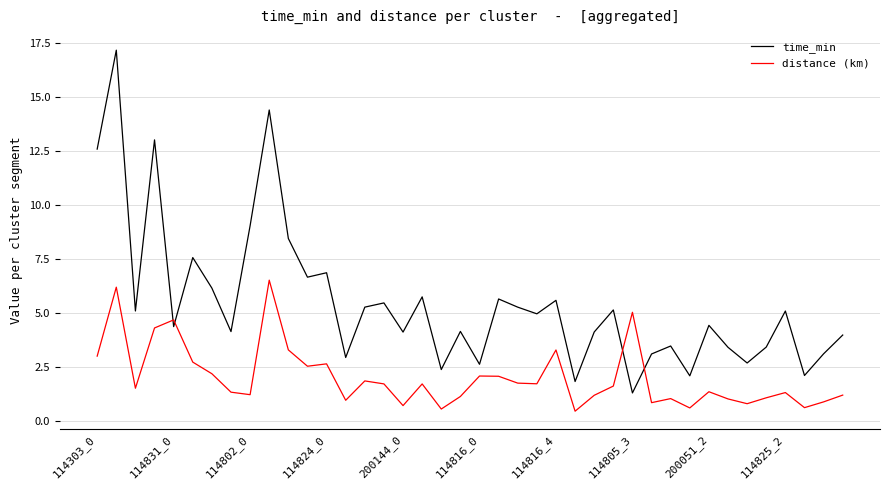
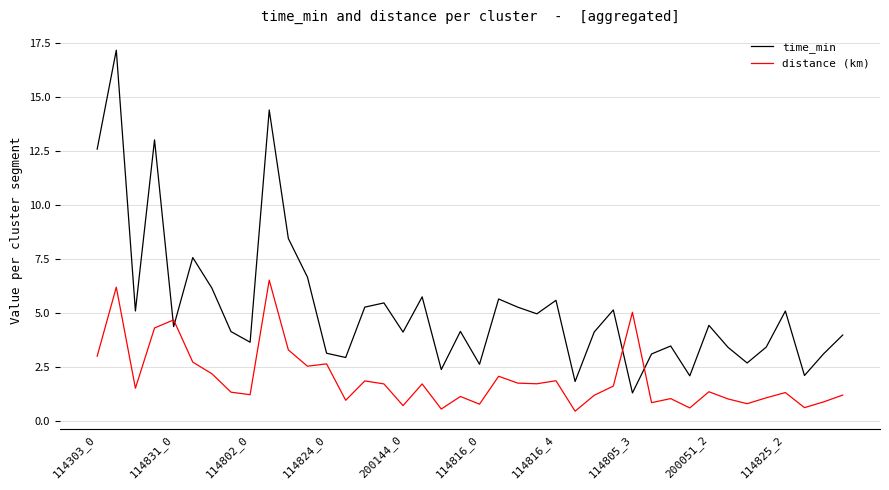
time_min, 114802_0: 9.0 -> 3.6
time_min, 114824_0: 6.9 -> 3.1
distance (km), 114816_0: 2.1 -> 0.8
distance (km), 114816_4: 3.3 -> 1.9
